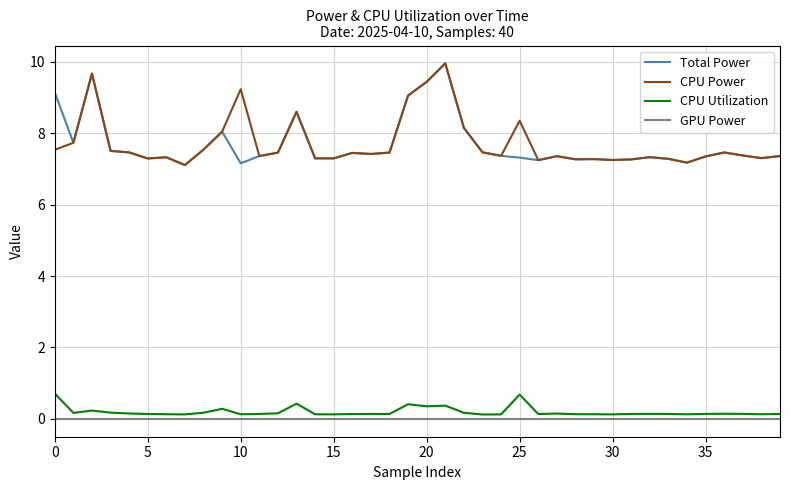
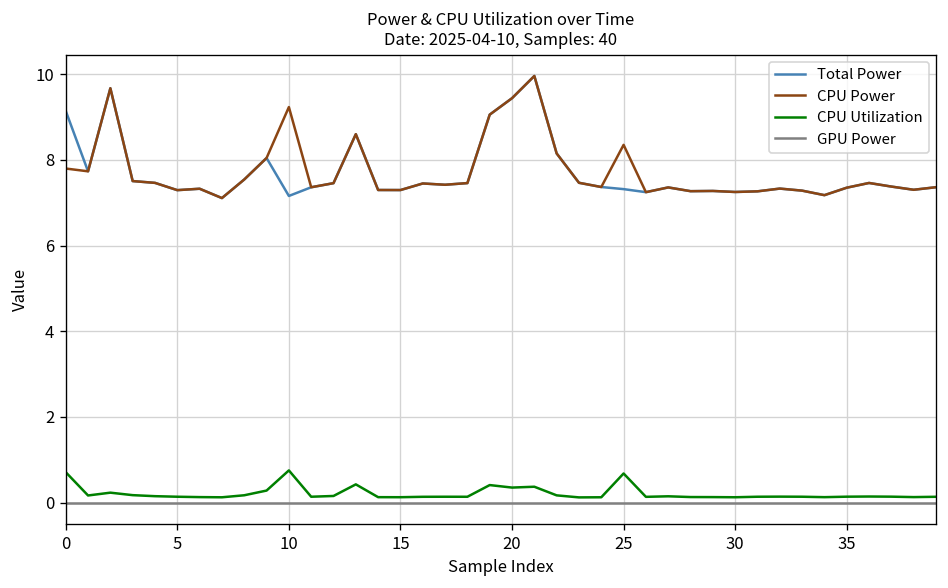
CPU Power, 0: 7.5 -> 7.8
CPU Utilization, 10: 0.1 -> 0.8
